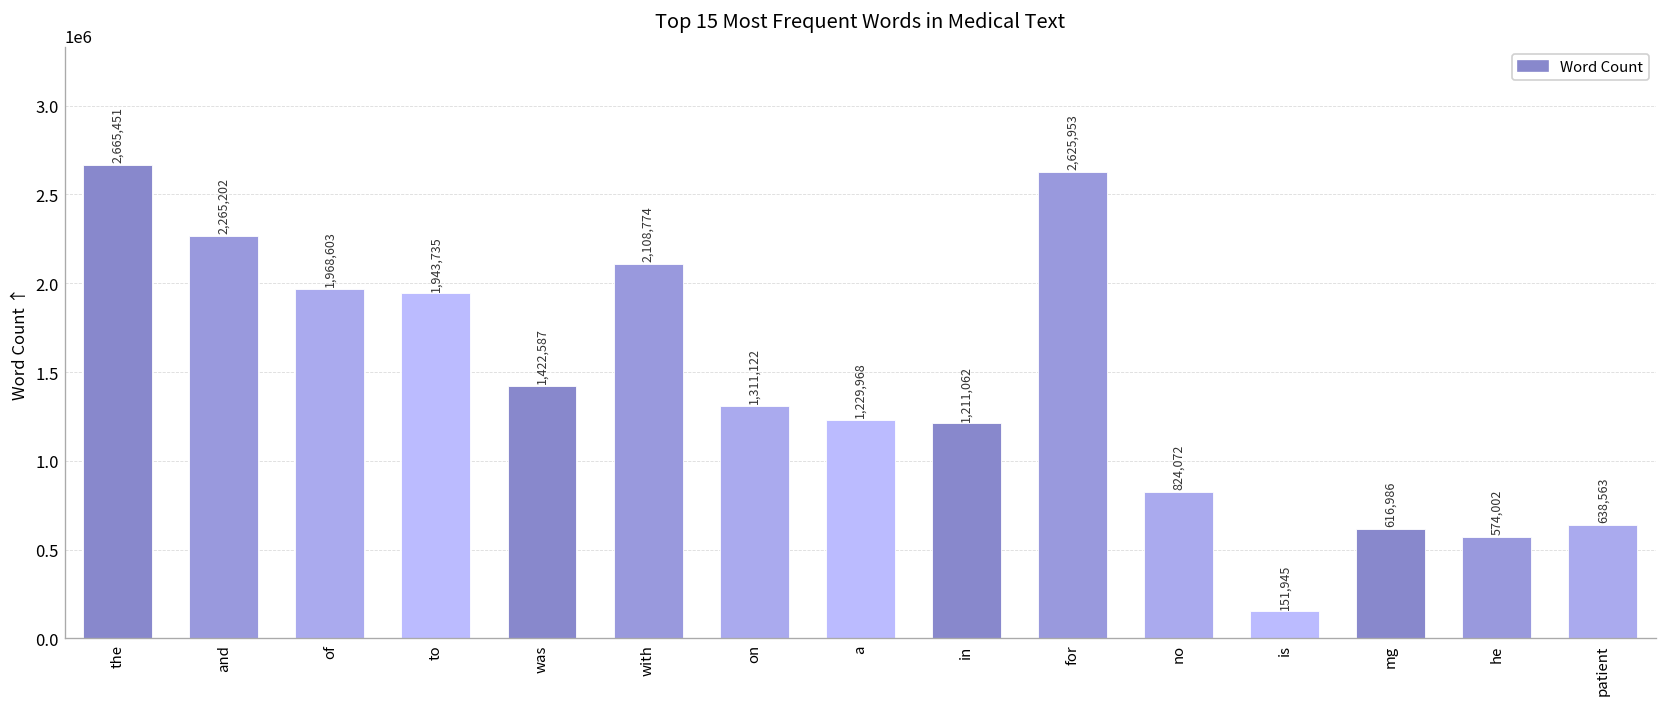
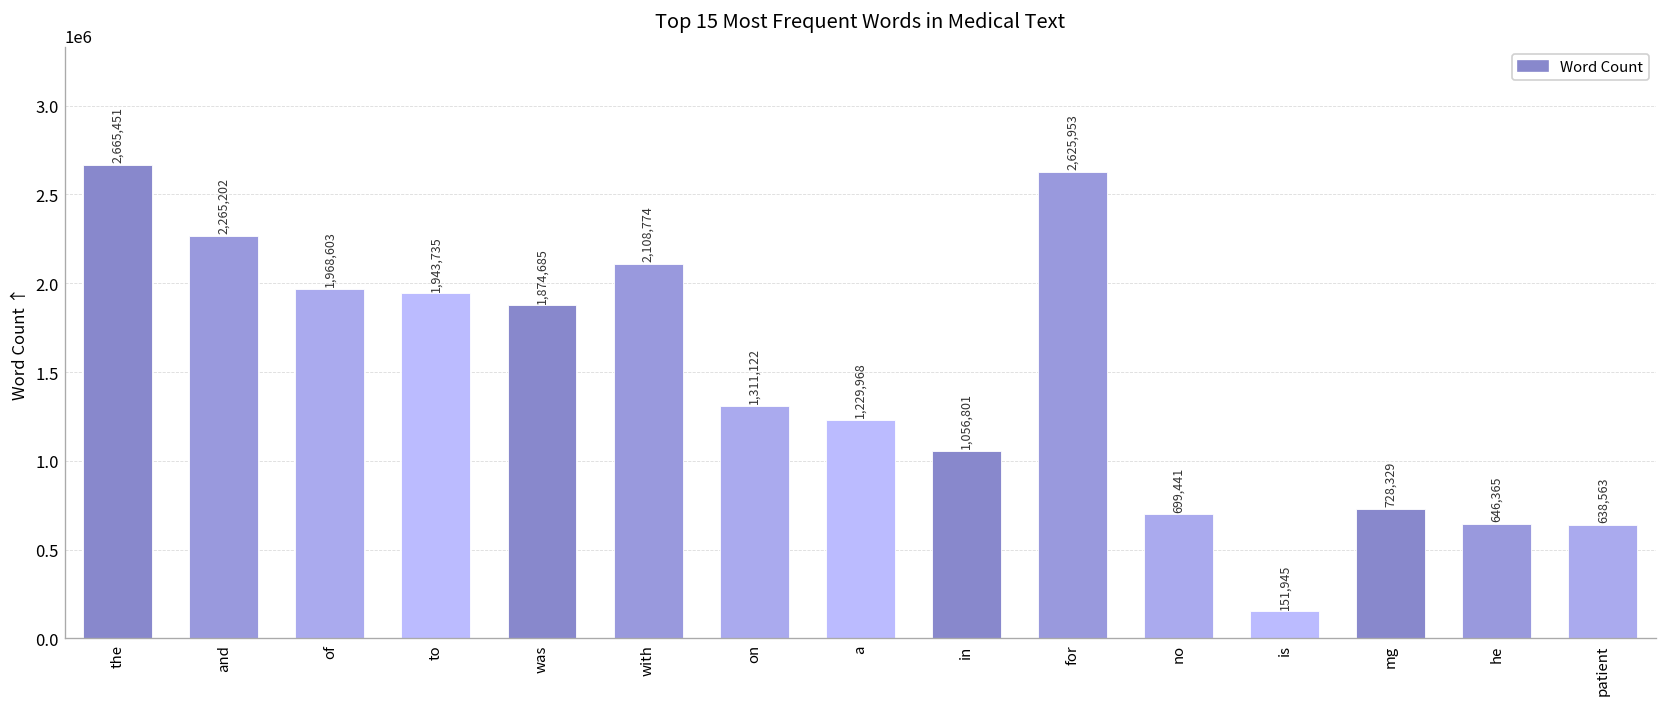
was: 1,422,587 -> 1,874,685
in: 1,211,062 -> 1,056,801
no: 824,072 -> 699,441
mg: 616,986 -> 728,329
he: 574,002 -> 646,365
